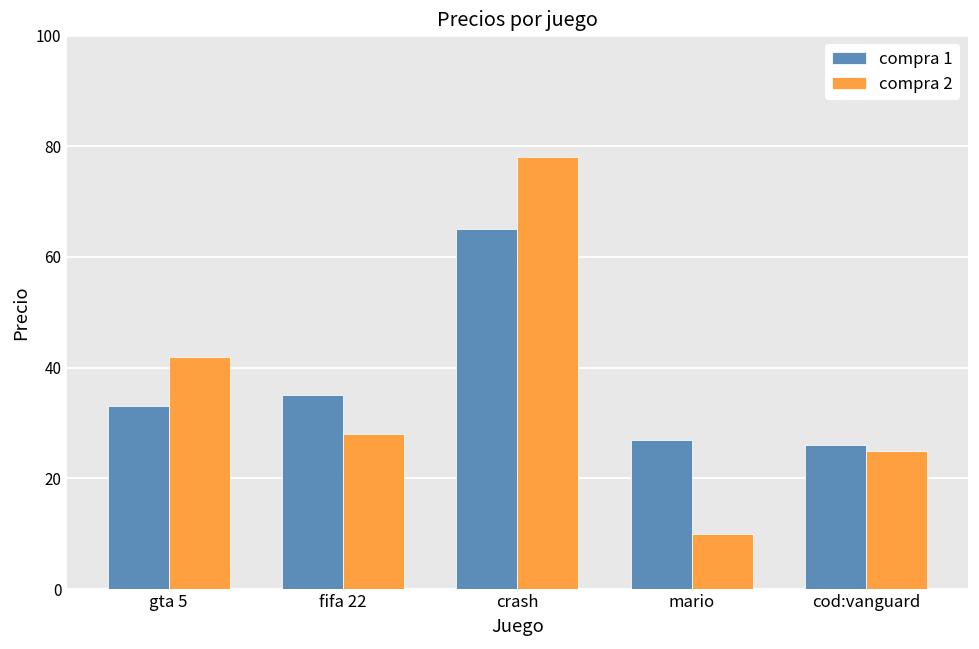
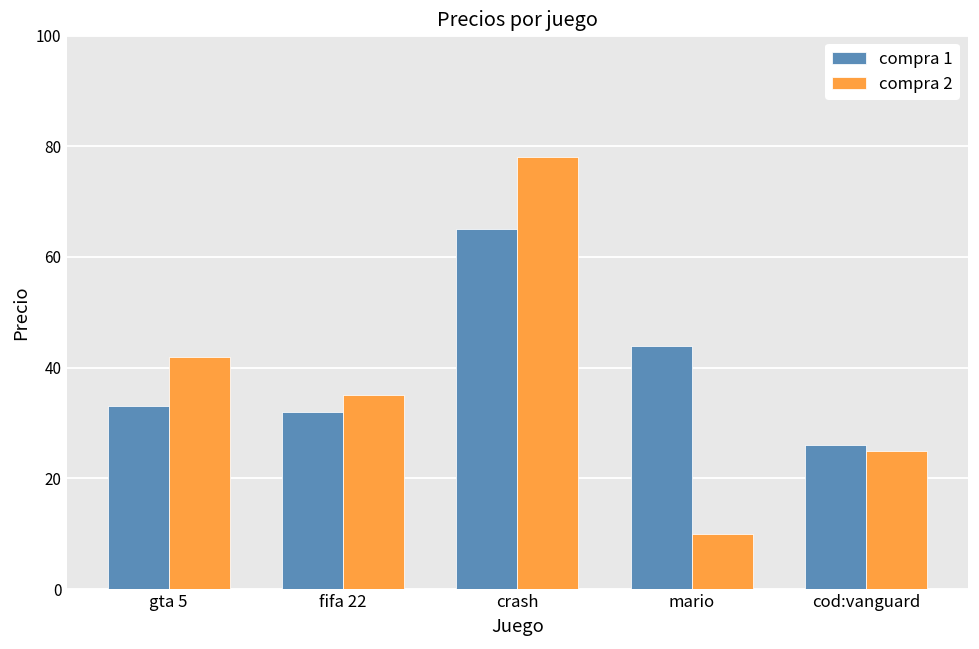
compra 1, fifa 22: 35 -> 32
compra 2, fifa 22: 28 -> 35
compra 1, mario: 27 -> 44
